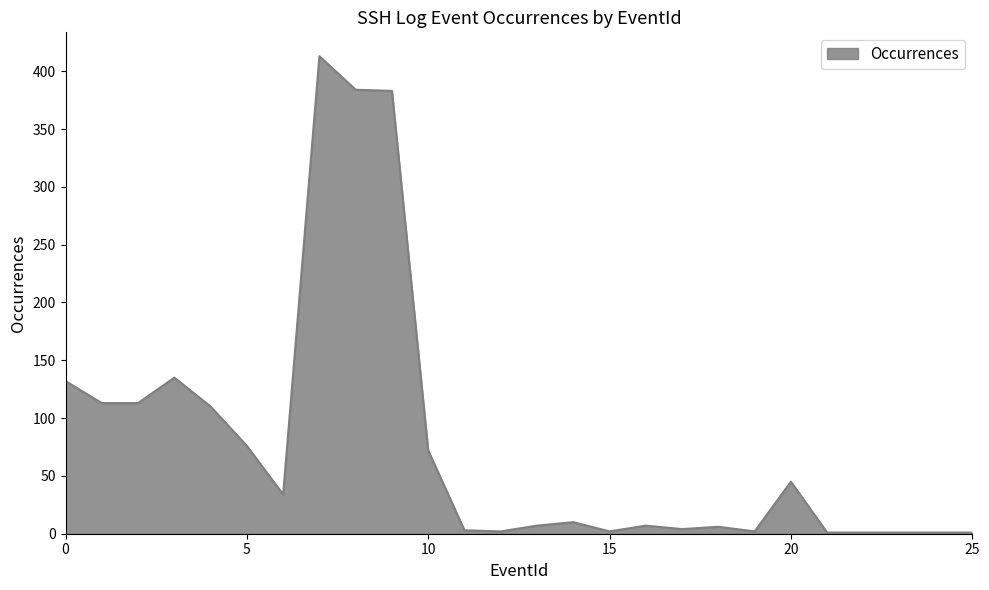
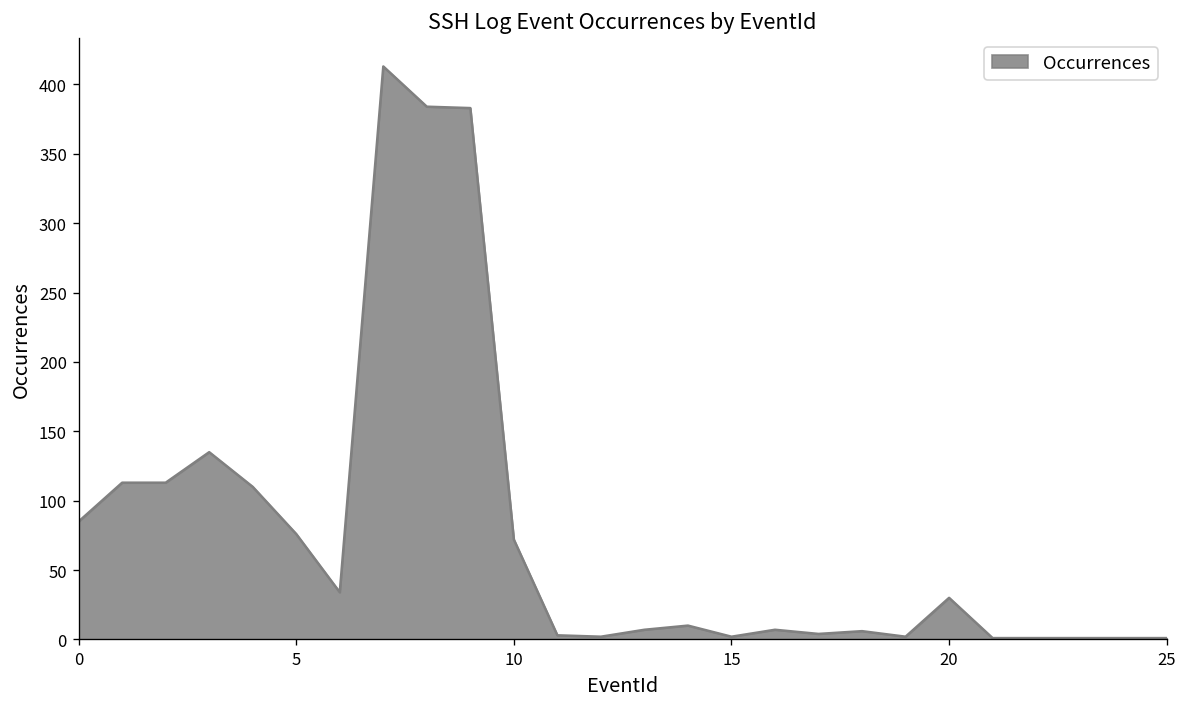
0: 132 -> 85
20: 45 -> 30
